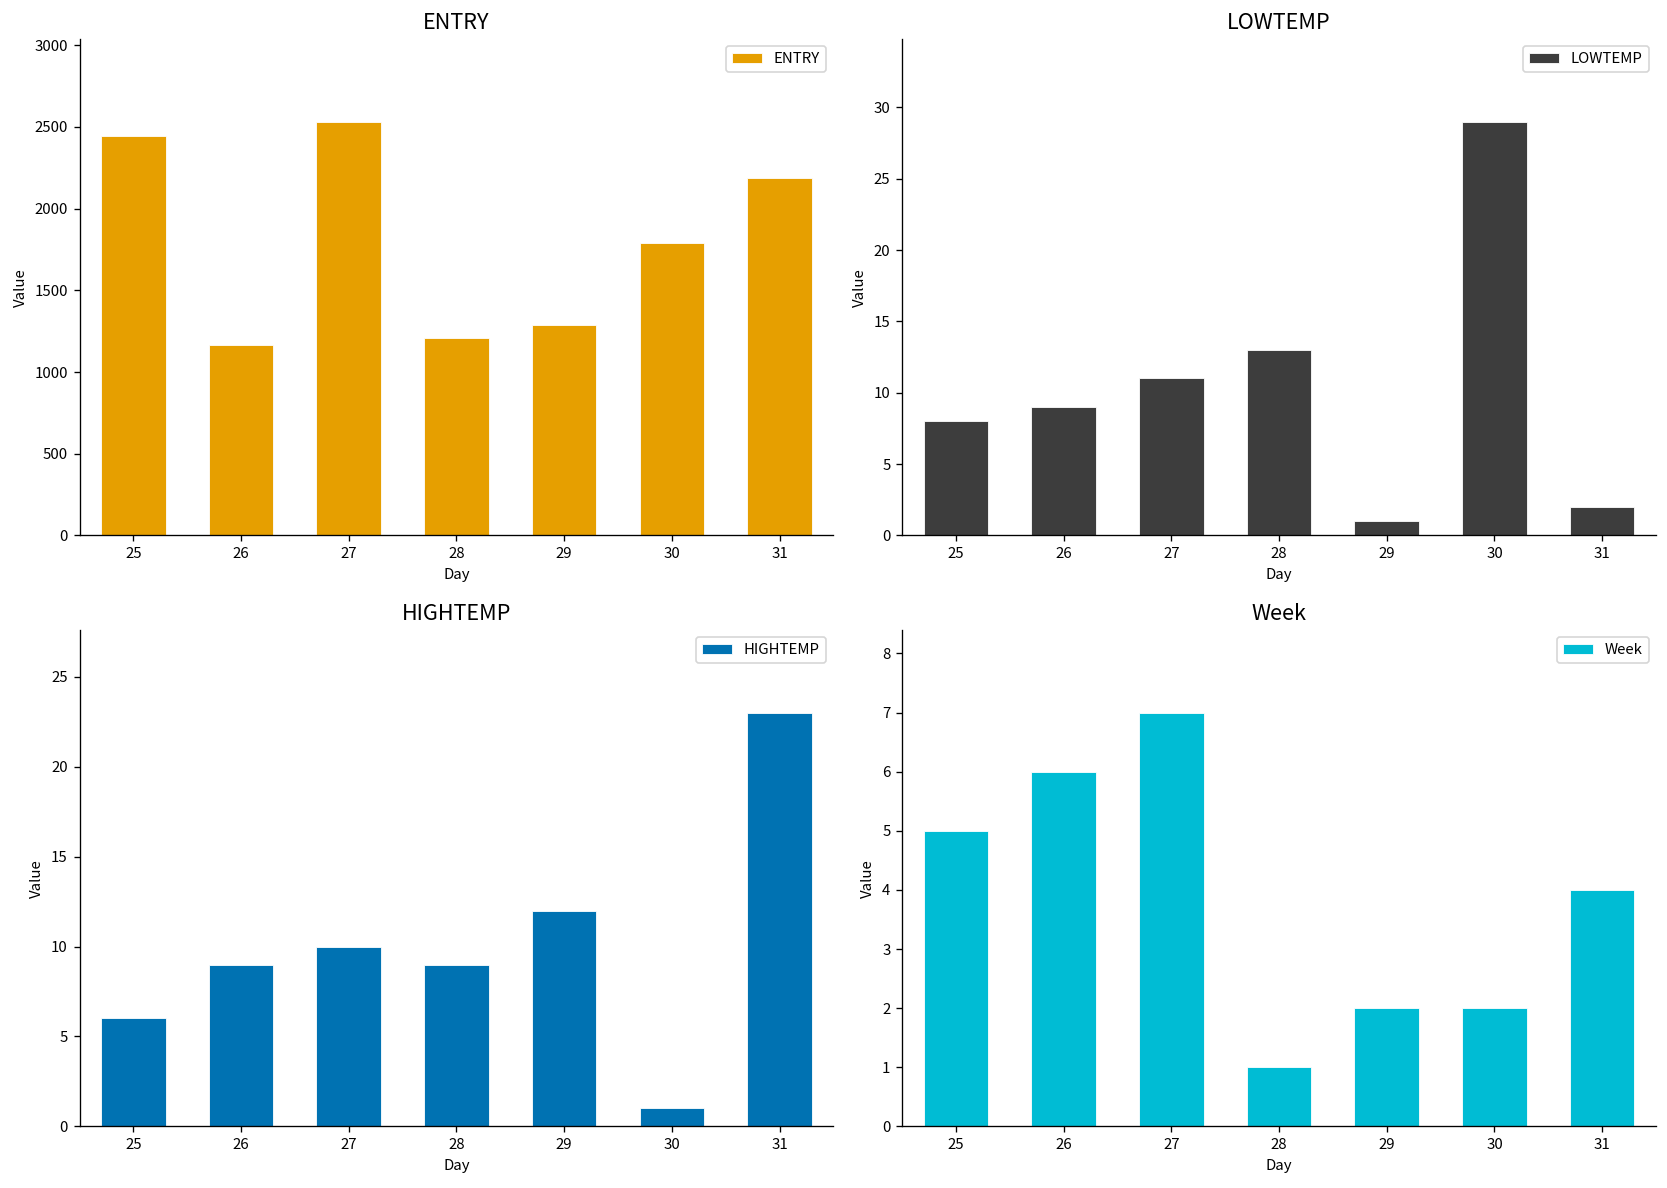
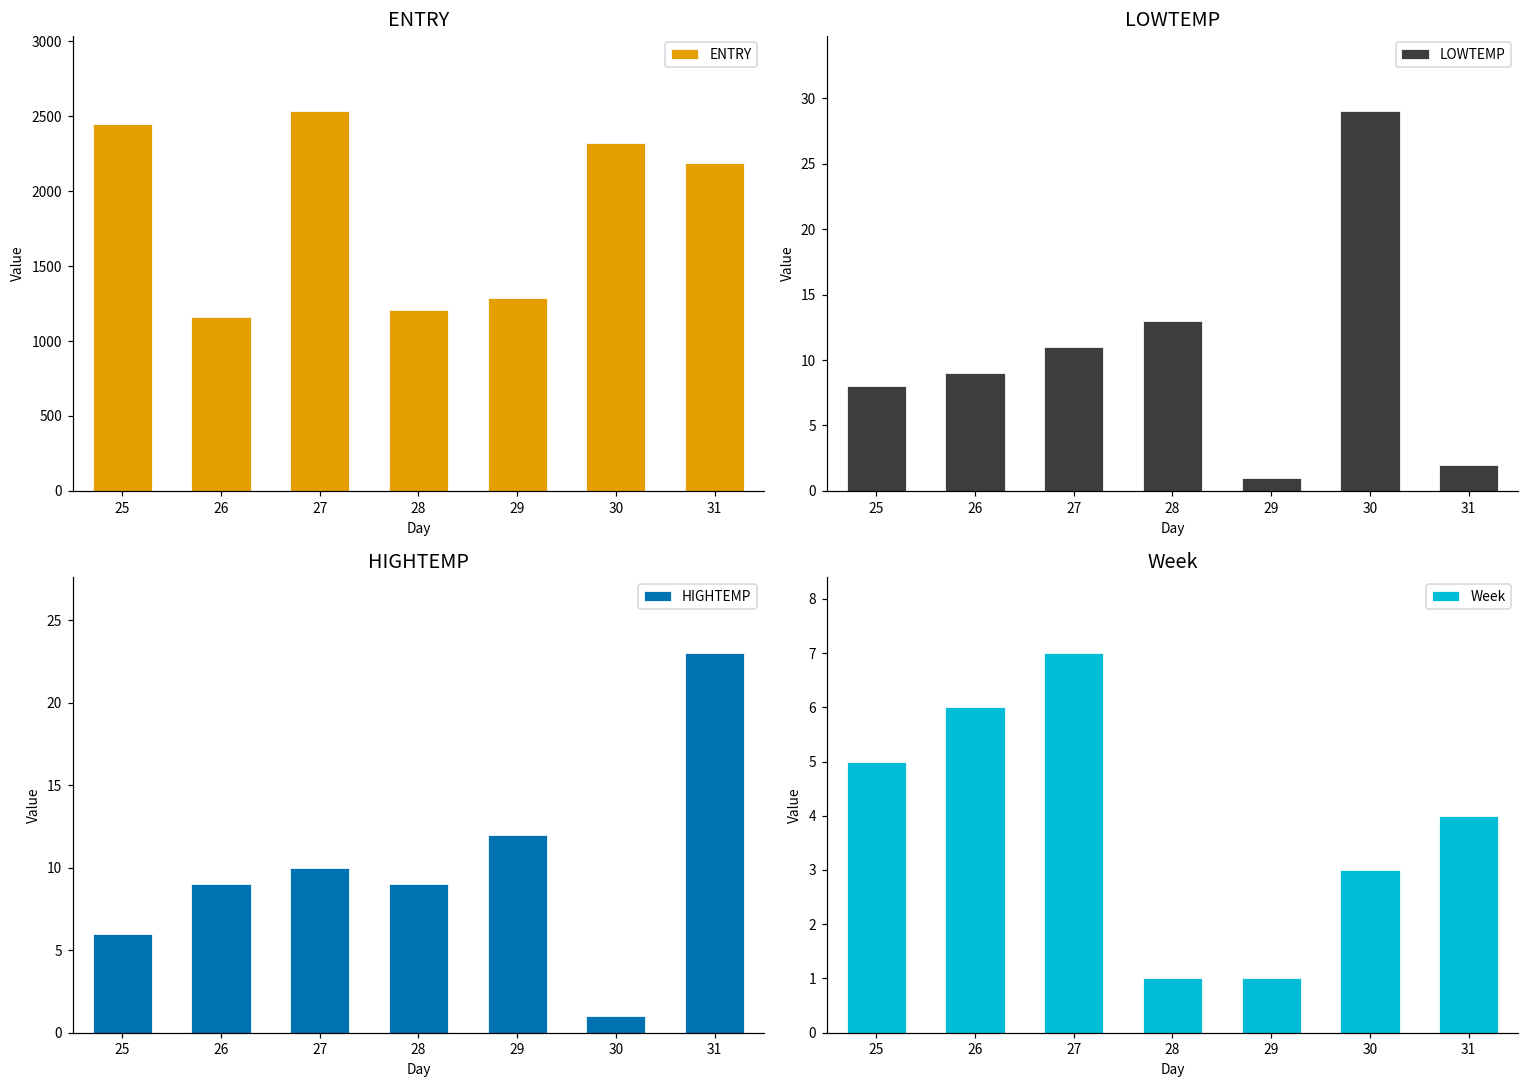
ENTRY, 30: 1790 -> 2320
Week, 29: 2 -> 1
Week, 30: 2 -> 3
